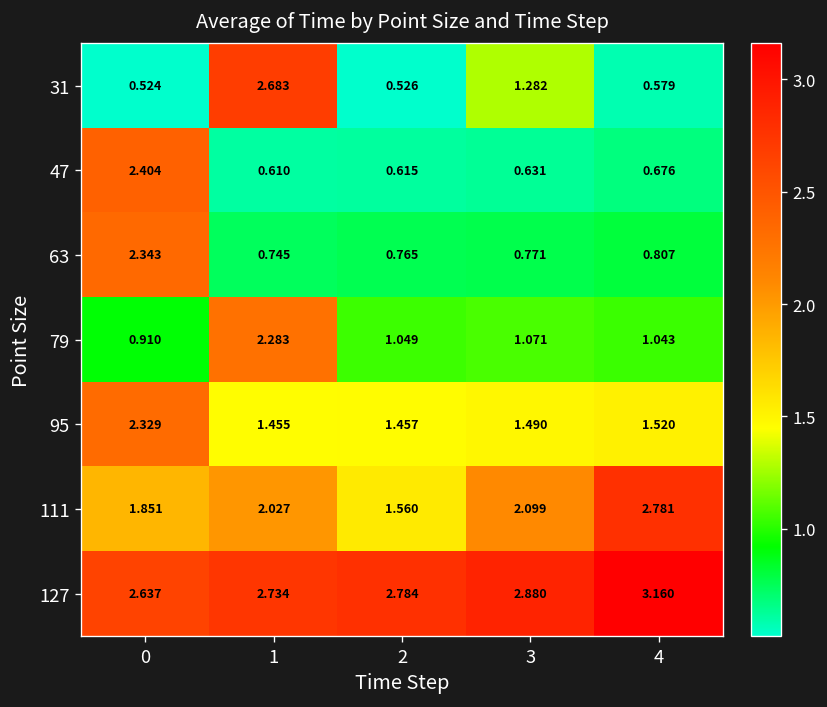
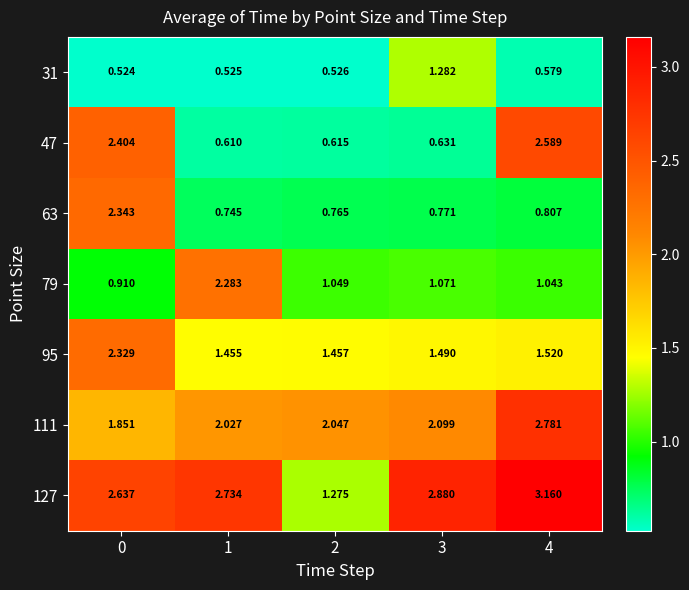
31, 1: 2.683 -> 0.525
47, 4: 0.676 -> 2.589
111, 2: 1.560 -> 2.047
127, 2: 2.784 -> 1.275
